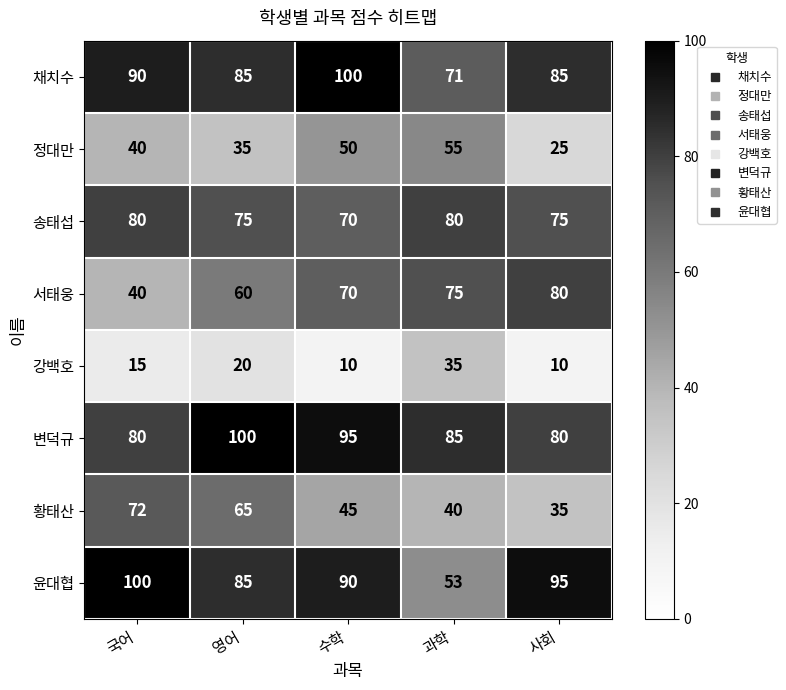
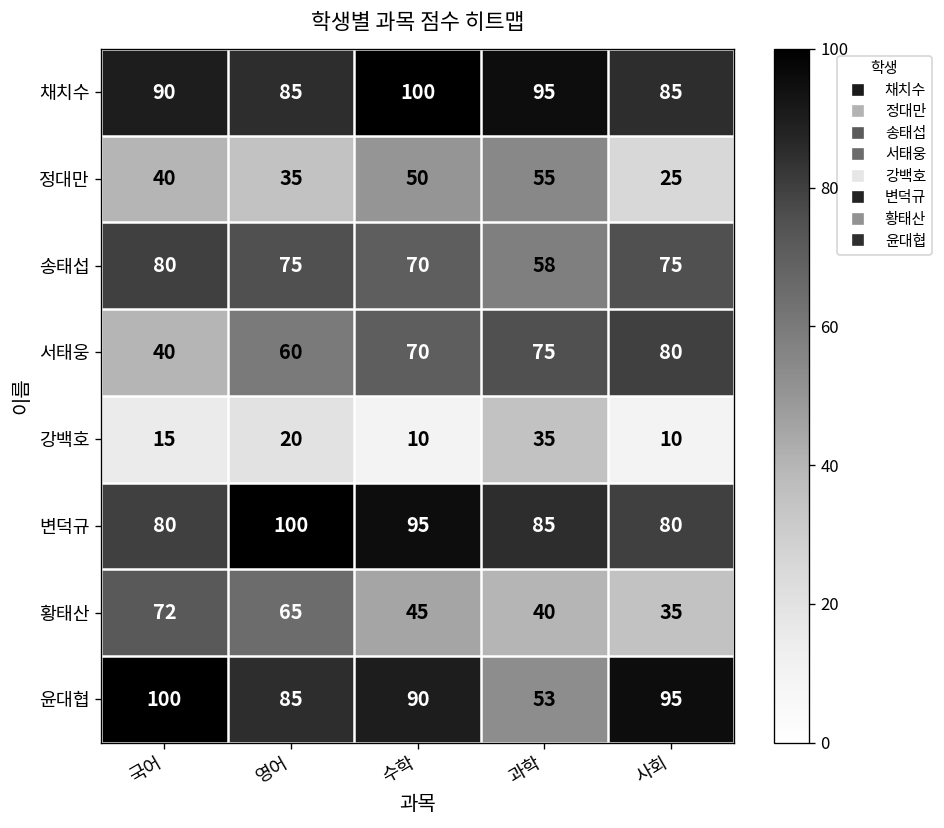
채치수, 과학: 71 -> 95
송태섭, 과학: 80 -> 58
